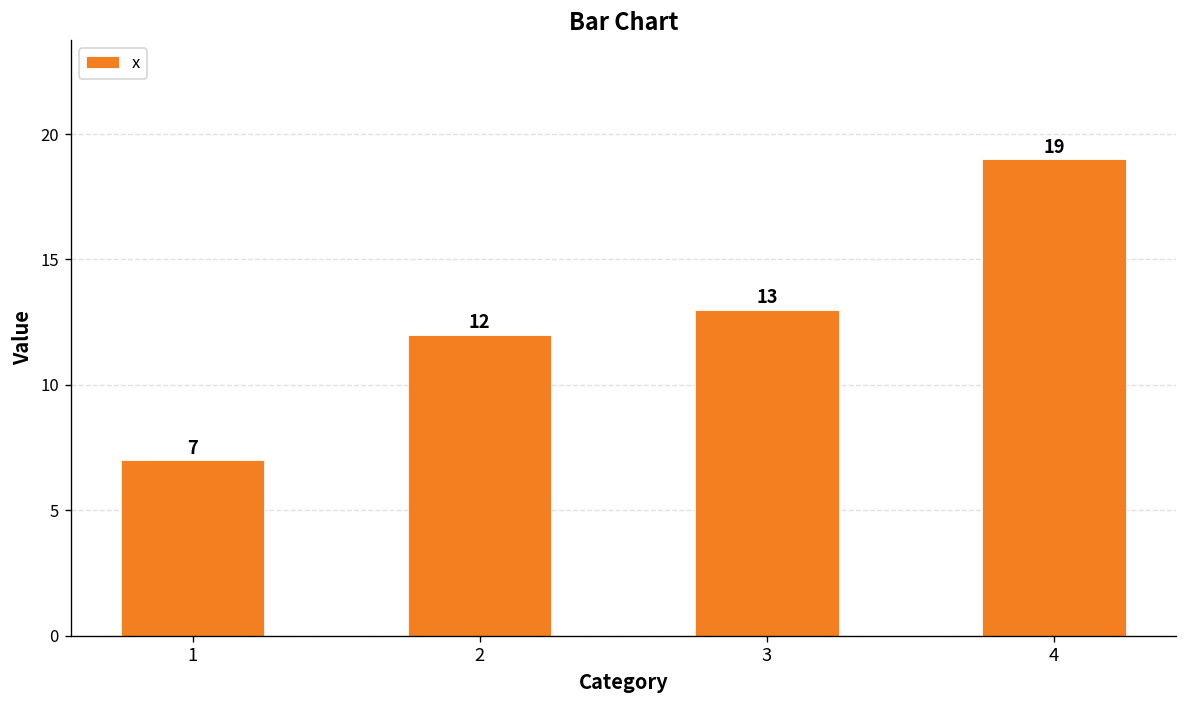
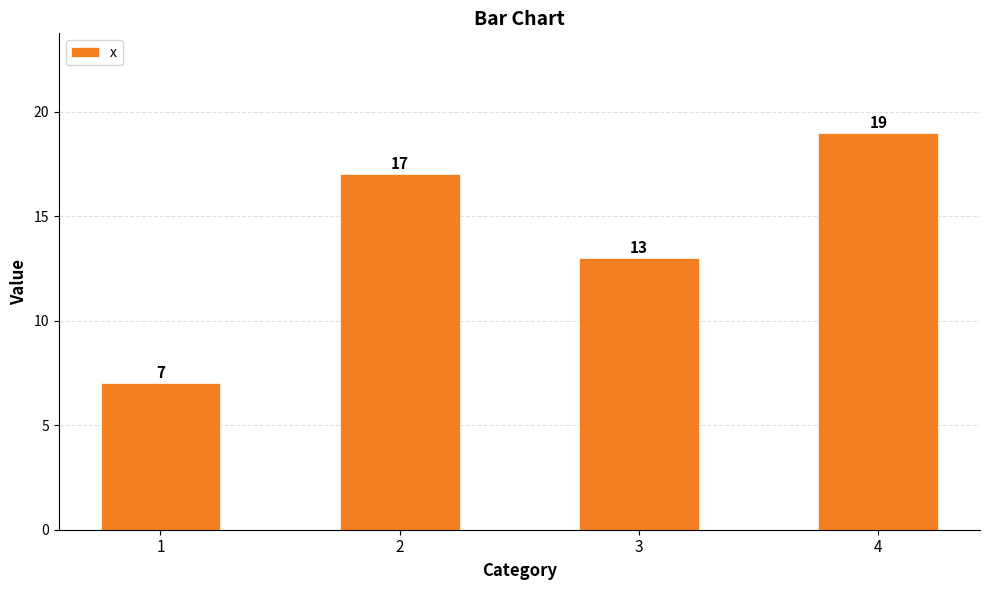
2: 12 -> 17
